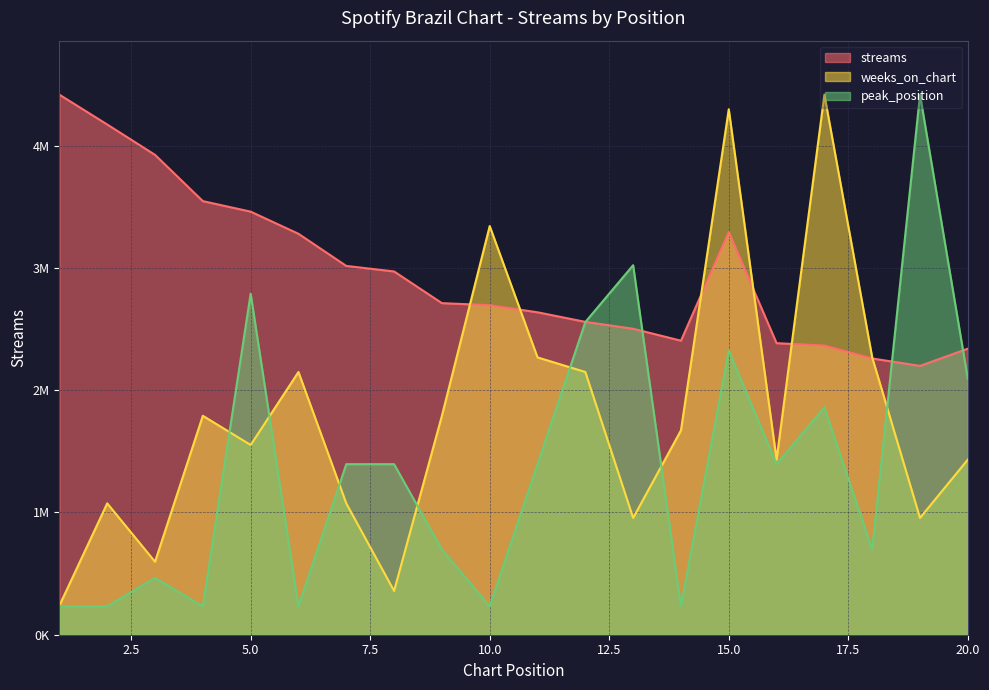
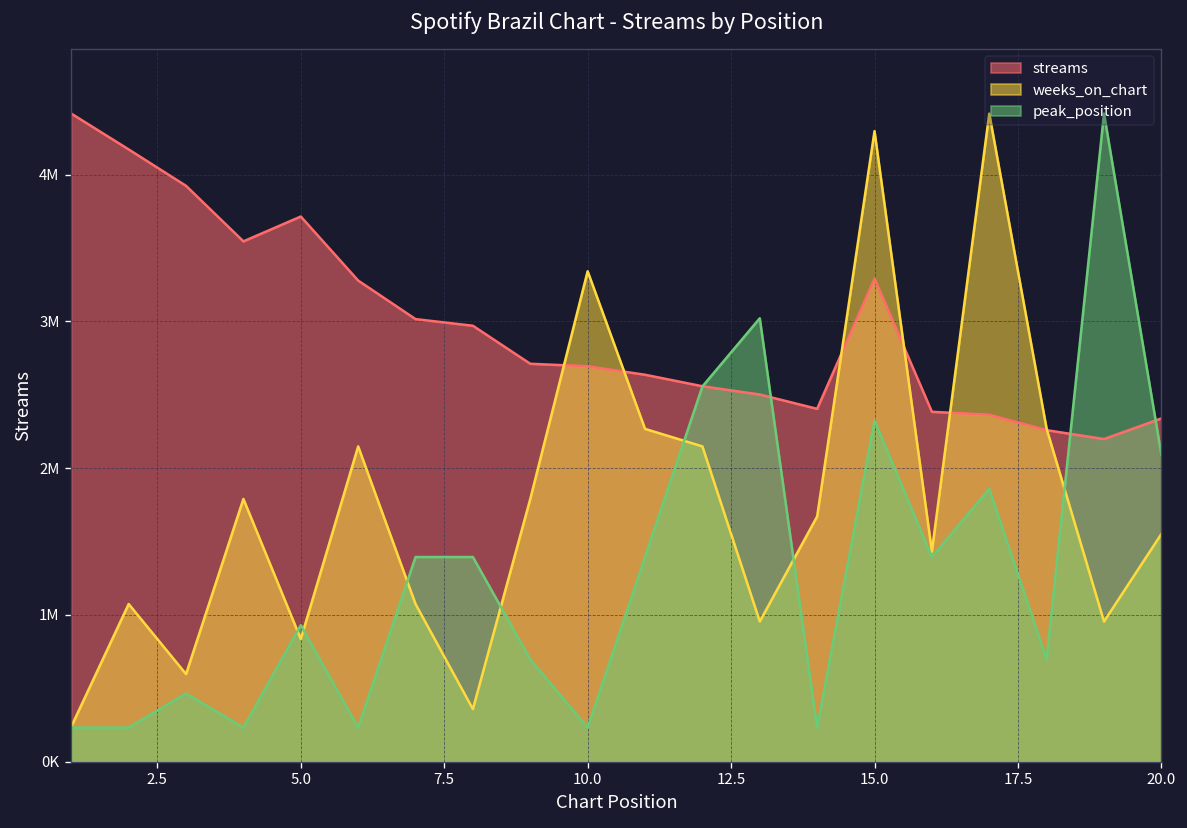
streams, 5.0: 3460000 -> 3720000
weeks_on_chart, 5.0: 1550000 -> 840000
peak_position, 5.0: 2790000 -> 930000
weeks_on_chart, 20.0: 1430000 -> 1550000
